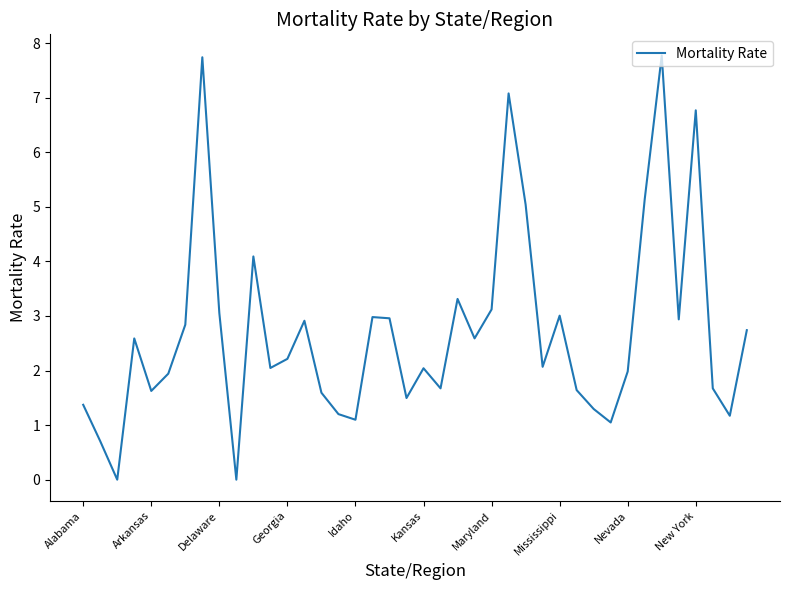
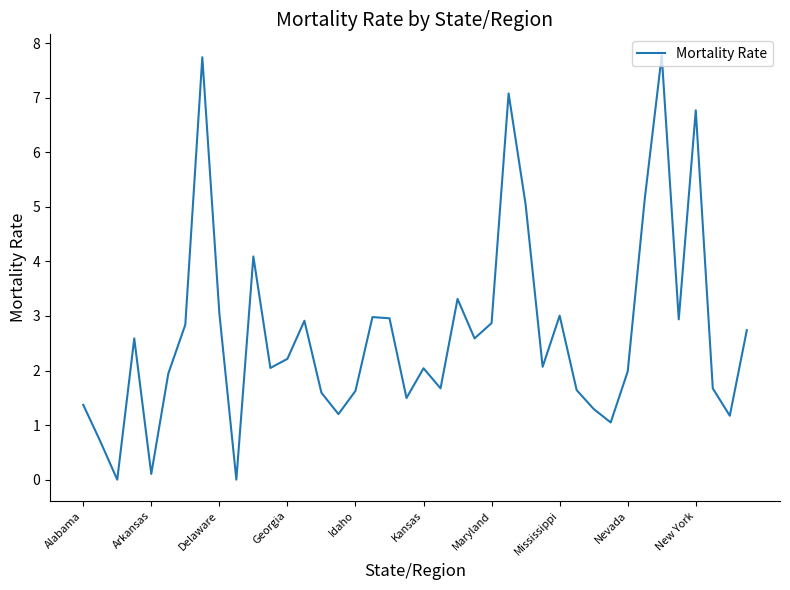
Arkansas: 1.6 -> 0.1
Idaho: 1.1 -> 1.6
Maryland: 3.1 -> 2.9
